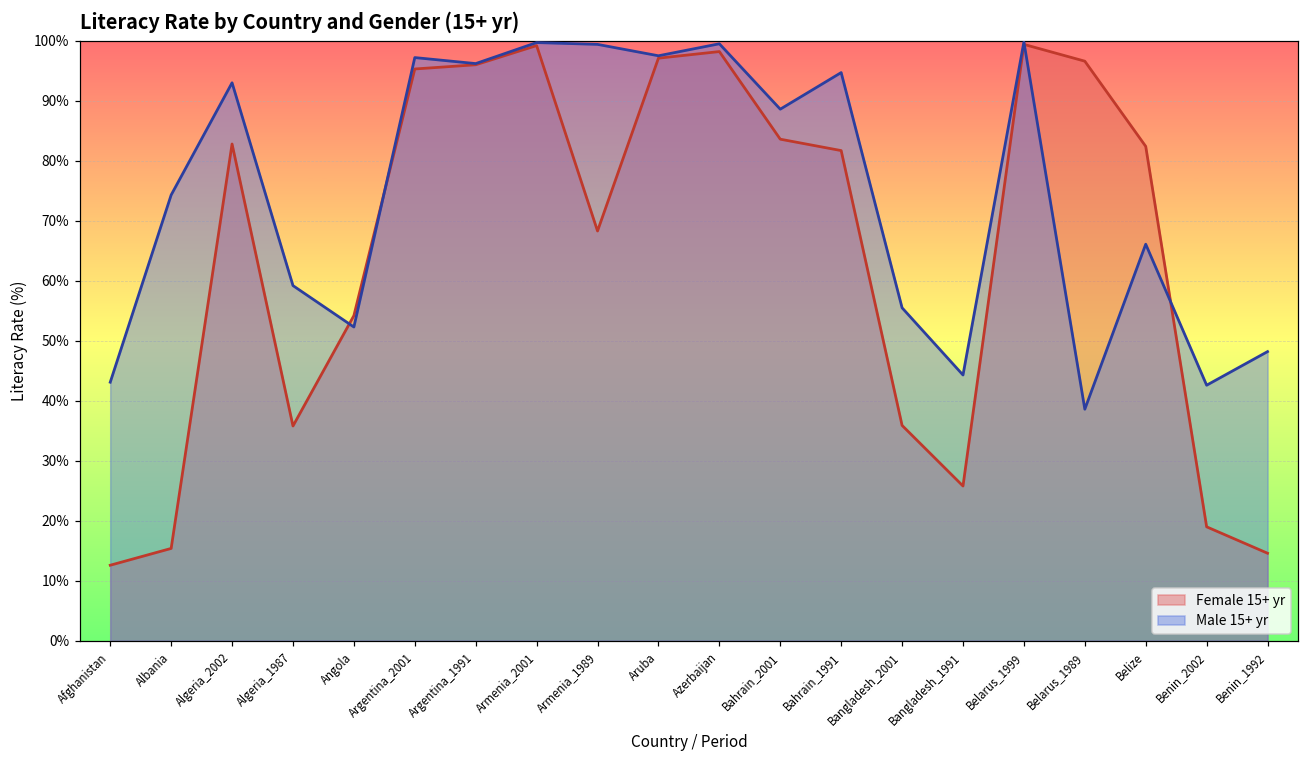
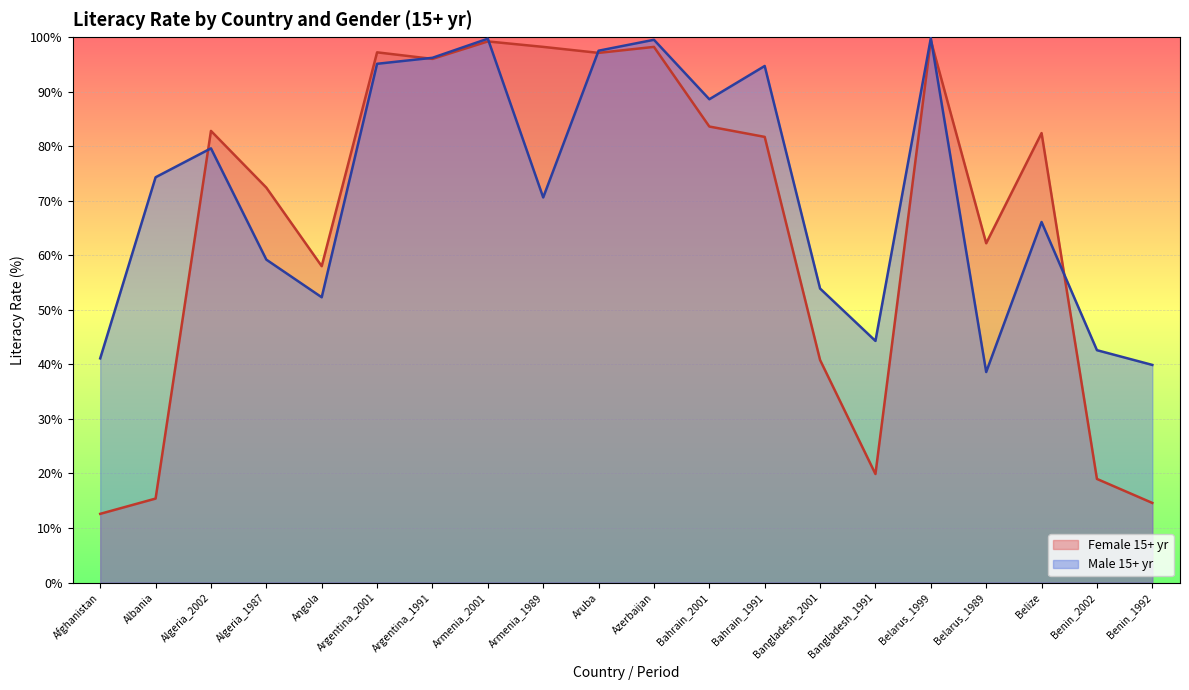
Male 15+ yr, Afghanistan: 43% -> 41%
Male 15+ yr, Algeria_2002: 93% -> 80%
Female 15+ yr, Algeria_1987: 36% -> 72%
Female 15+ yr, Angola: 54% -> 58%
Female 15+ yr, Argentina_2001: 95% -> 97%
Male 15+ yr, Argentina_2001: 97% -> 95%
Female 15+ yr, Armenia_1989: 68% -> 98%
Male 15+ yr, Armenia_1989: 99% -> 71%
Female 15+ yr, Bangladesh_2001: 36% -> 41%
Male 15+ yr, Bangladesh_2001: 56% -> 54%
Female 15+ yr, Bangladesh_1991: 26% -> 20%
Female 15+ yr, Belarus_1989: 97% -> 62%
Male 15+ yr, Benin_1992: 48% -> 40%
